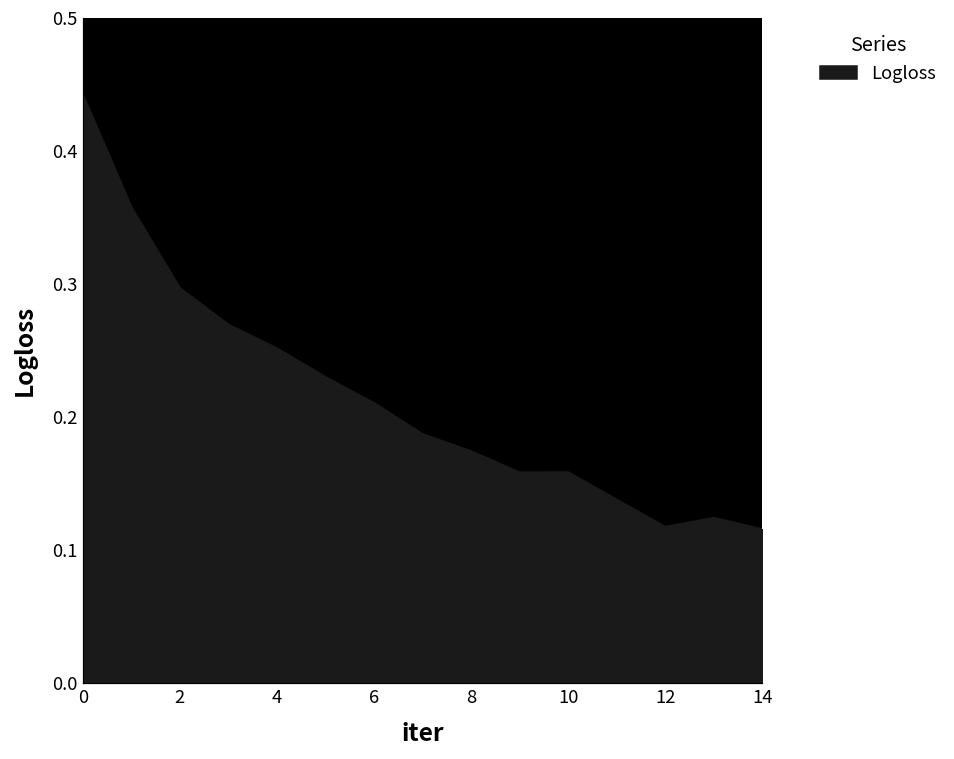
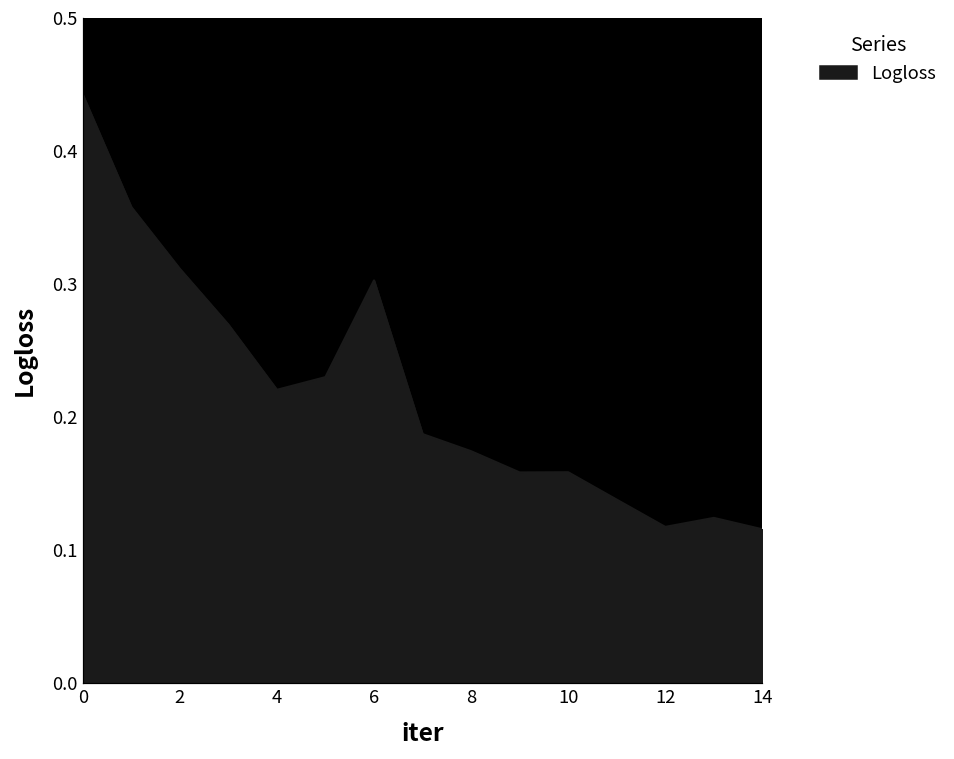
2: 0.297 -> 0.311
4: 0.252 -> 0.221
6: 0.211 -> 0.303
